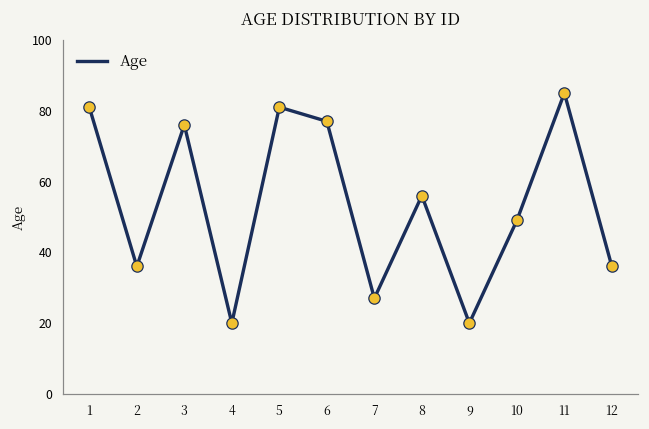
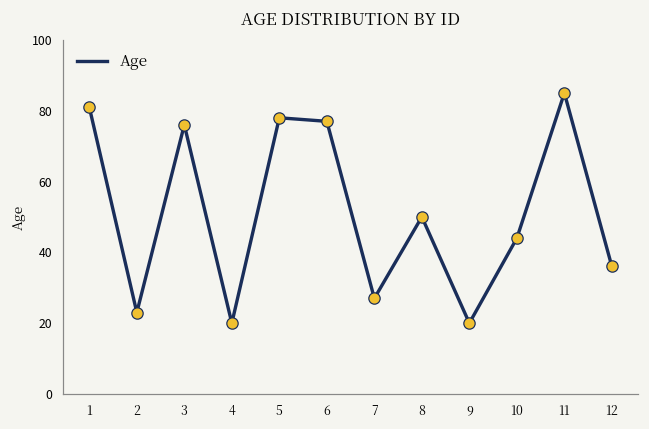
2: 36 -> 23
5: 81 -> 78
8: 56 -> 50
10: 49 -> 44
